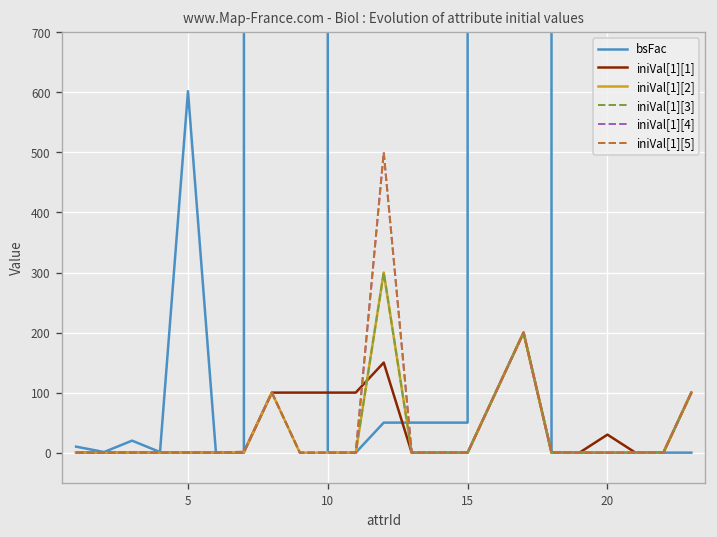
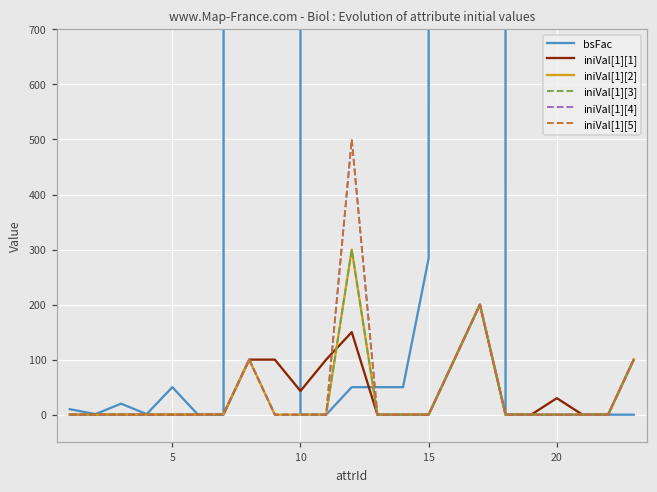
bsFac, 5: 600 -> 50
iniVal[1][1], 10: 100 -> 40
bsFac, 15: 50 -> 280
